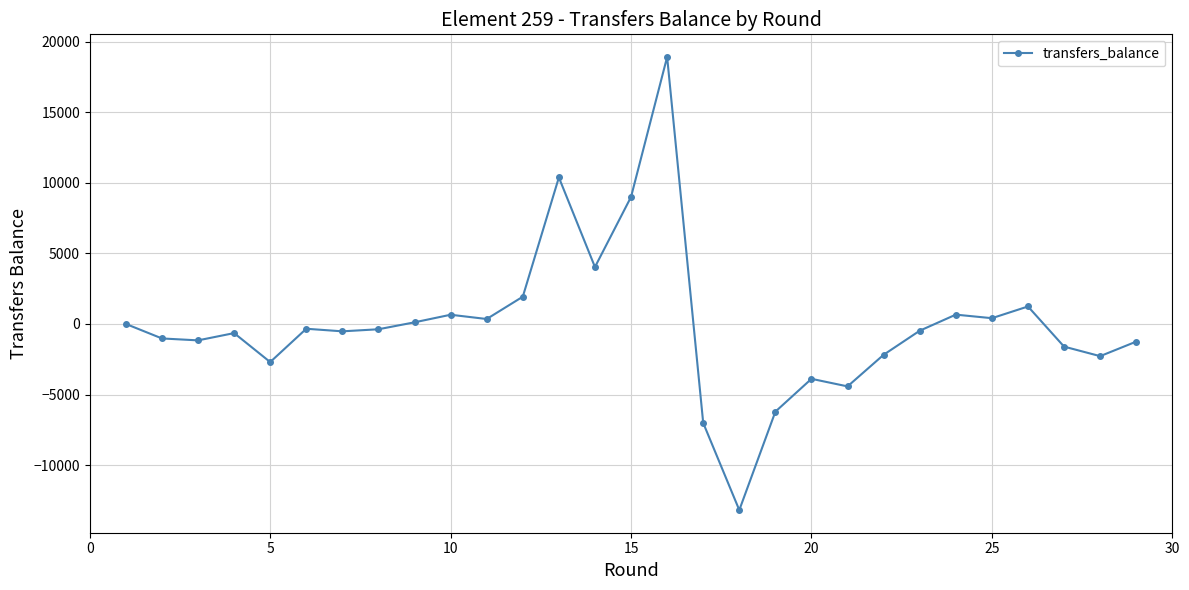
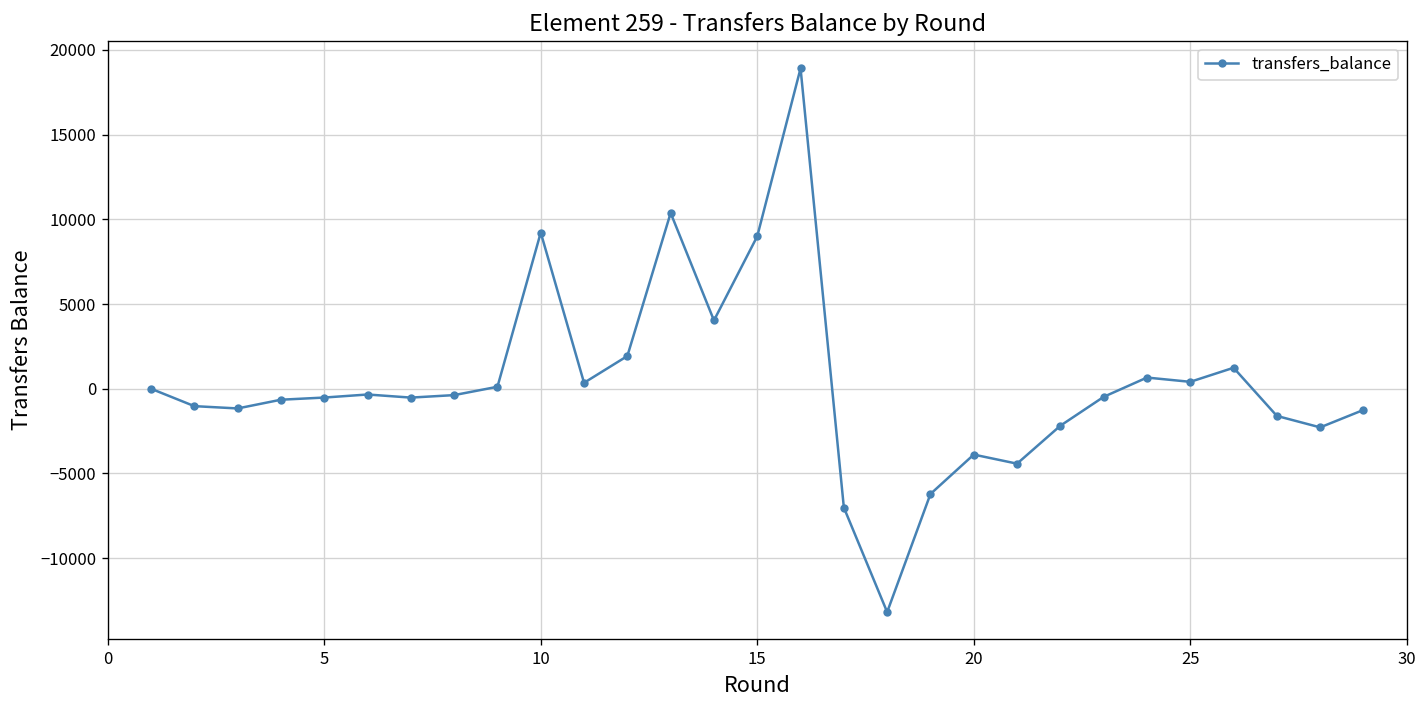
5: -2700 -> -500
10: 700 -> 9200
